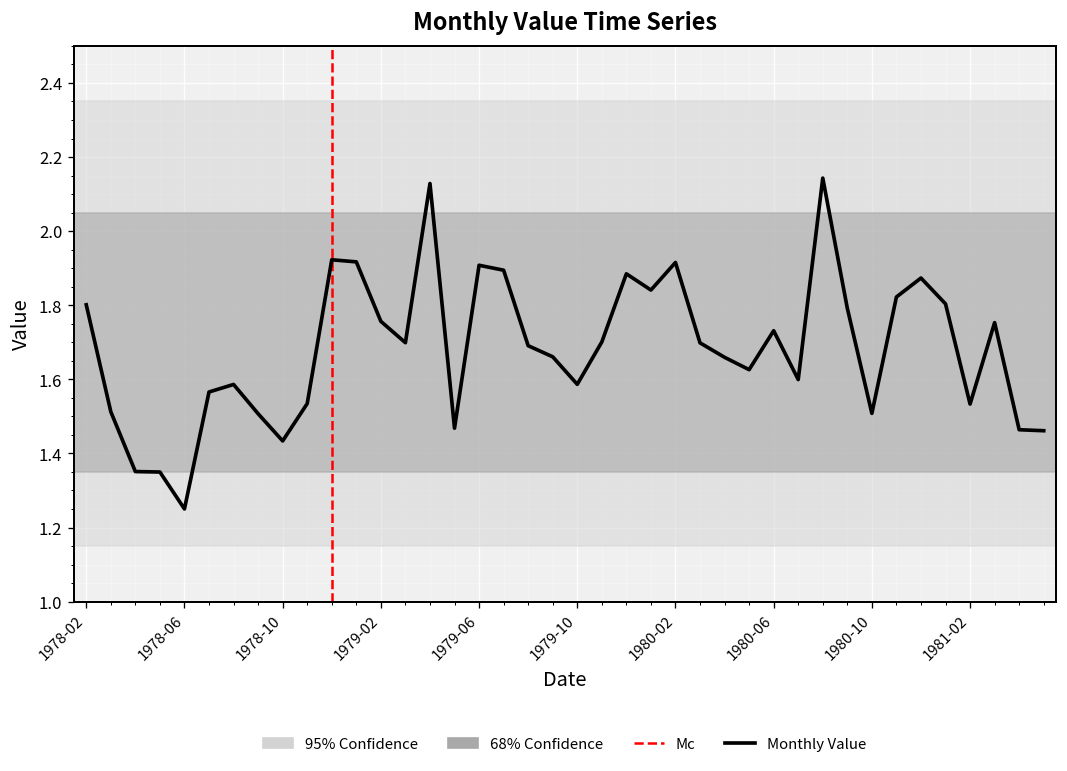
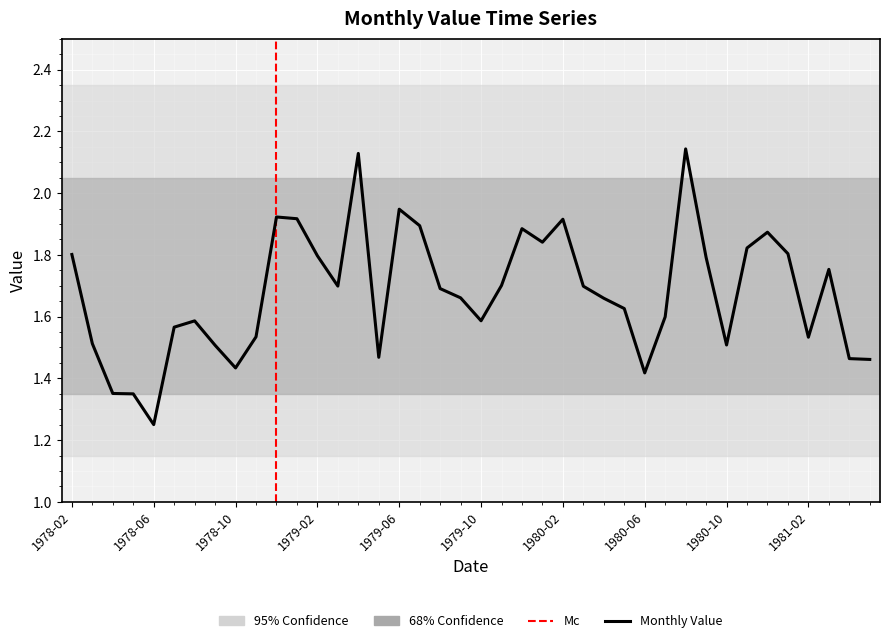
1979-02: 1.76 -> 1.80
1979-06: 1.91 -> 1.95
1980-06: 1.73 -> 1.42
